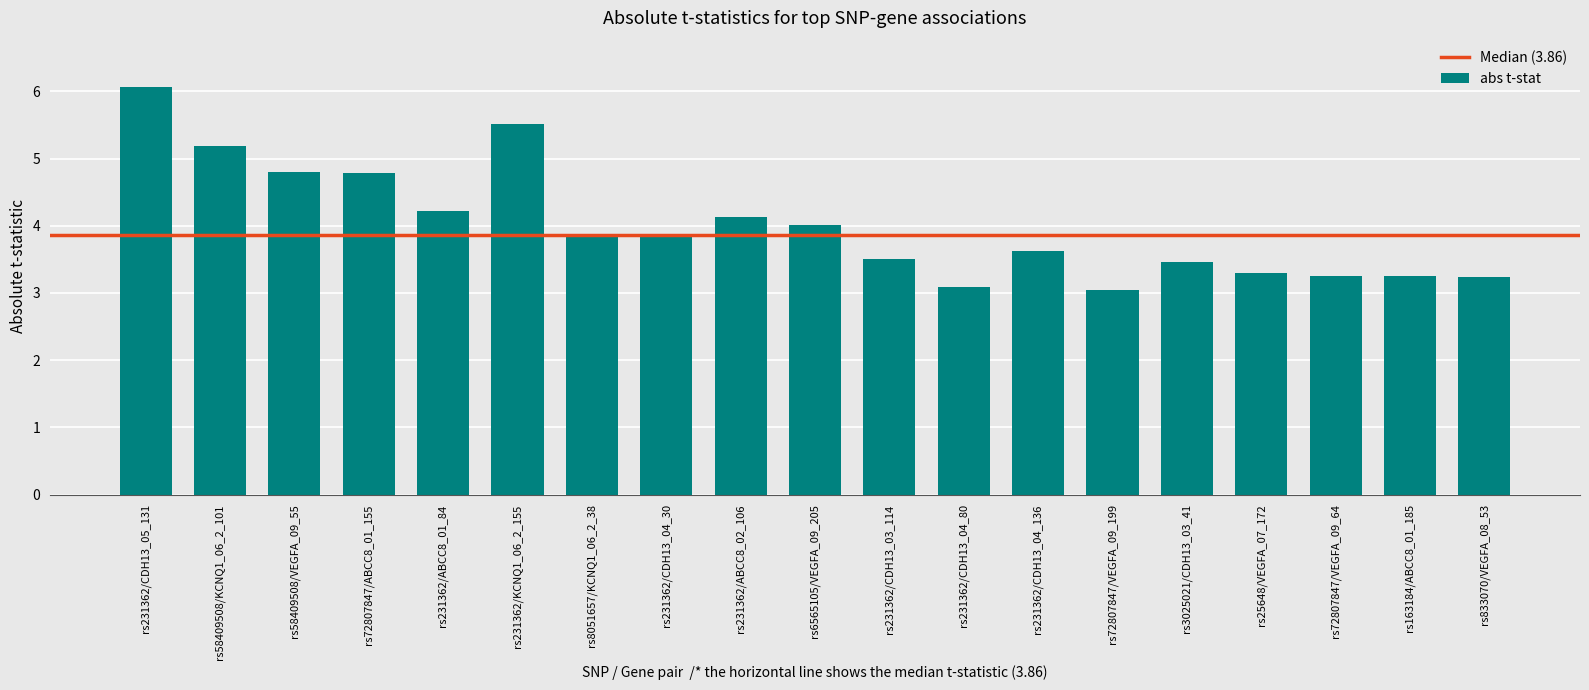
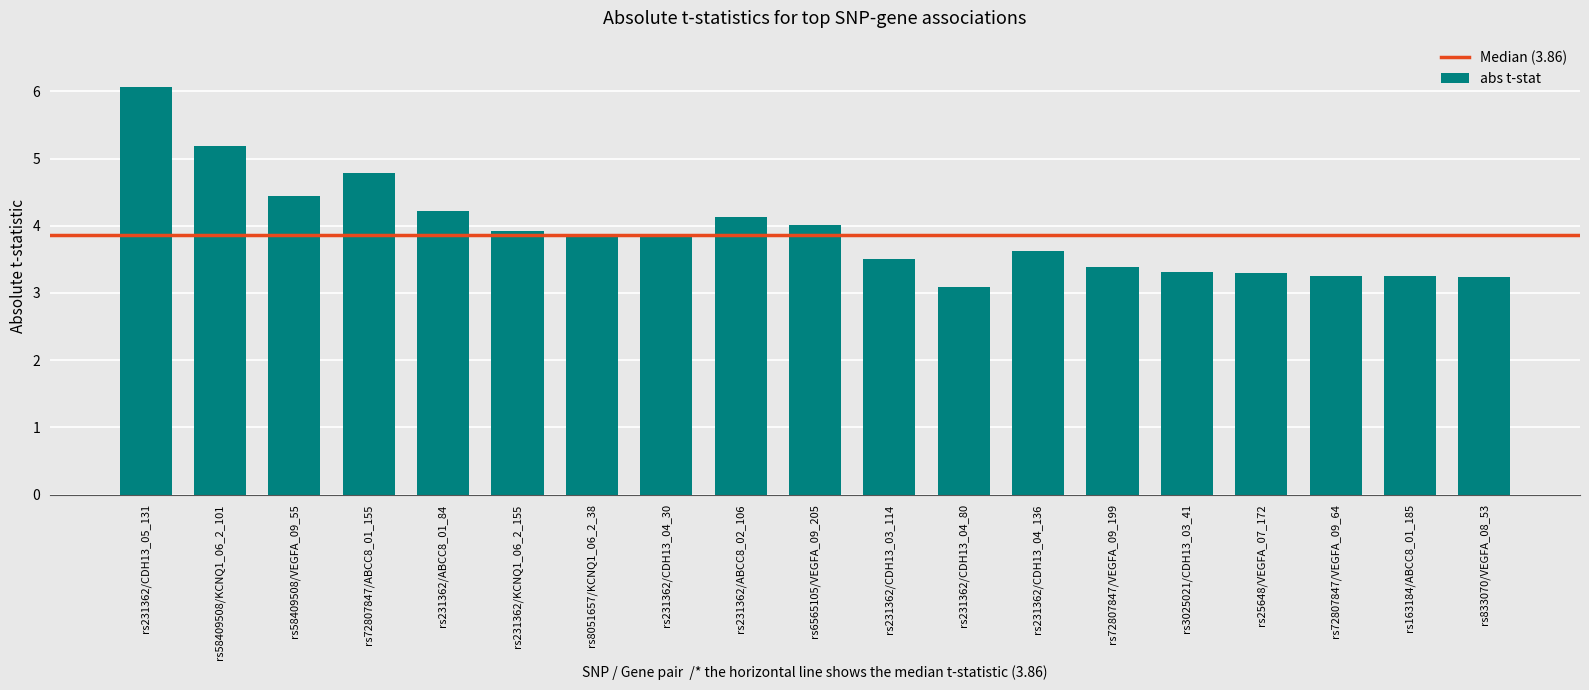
rs58409508/VEGFA_09_55: 4.8 -> 4.4
rs231362/KCNQ1_06_2_155: 5.5 -> 3.9
rs72807847/VEGFA_09_199: 3.1 -> 3.4
rs3025021/CDH13_03_41: 3.5 -> 3.3
